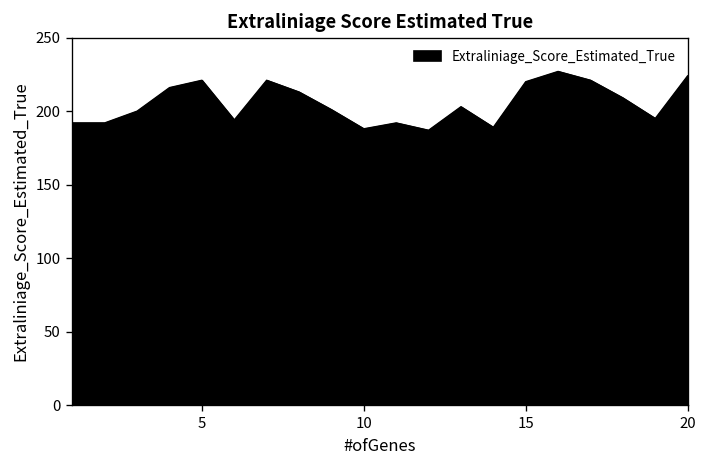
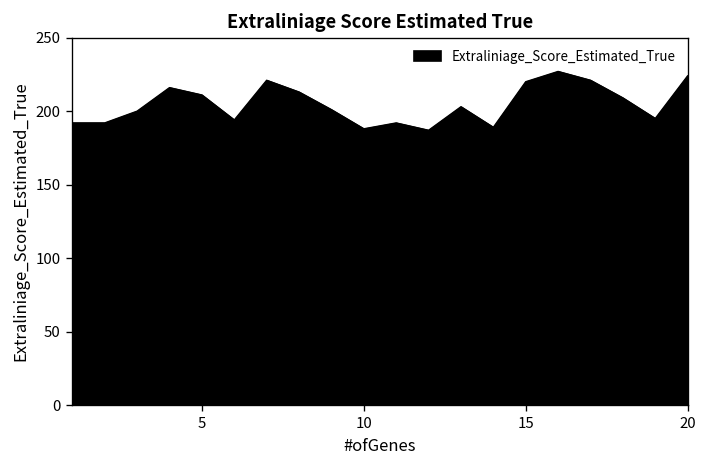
5: 221 -> 211
